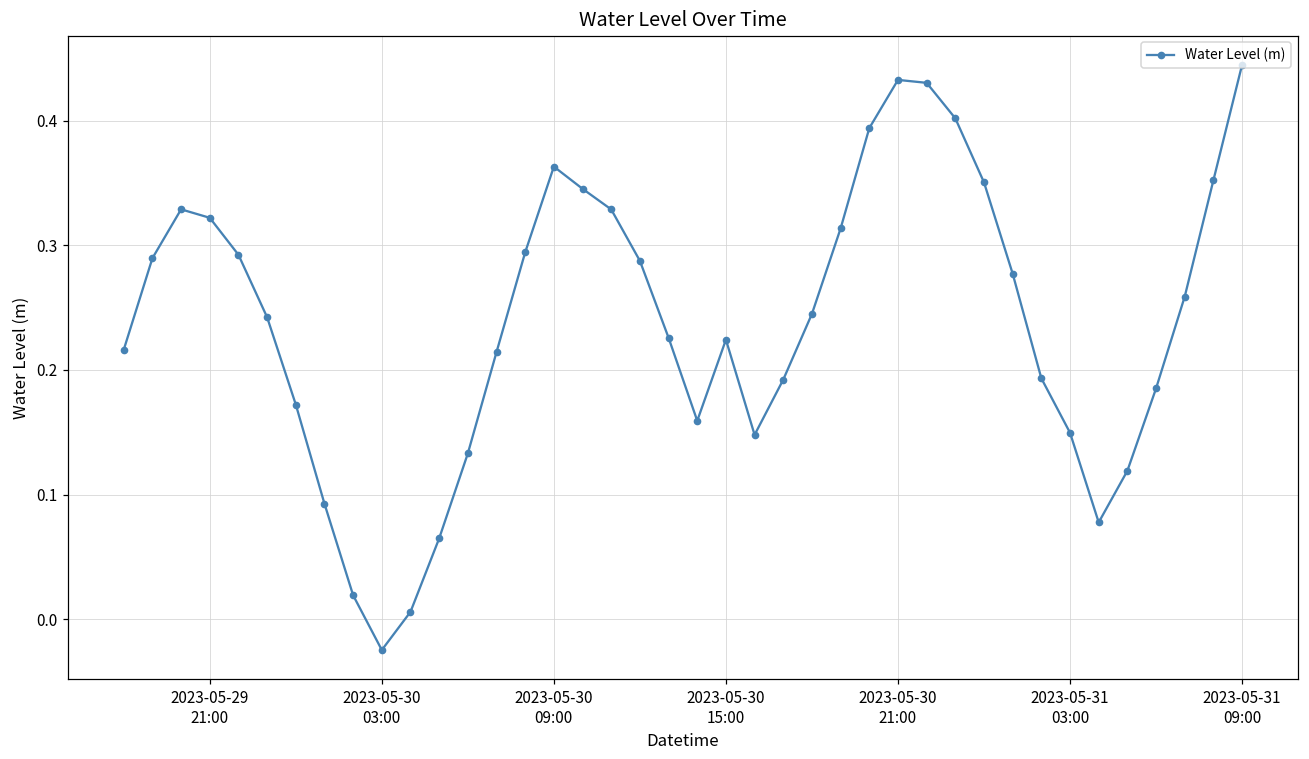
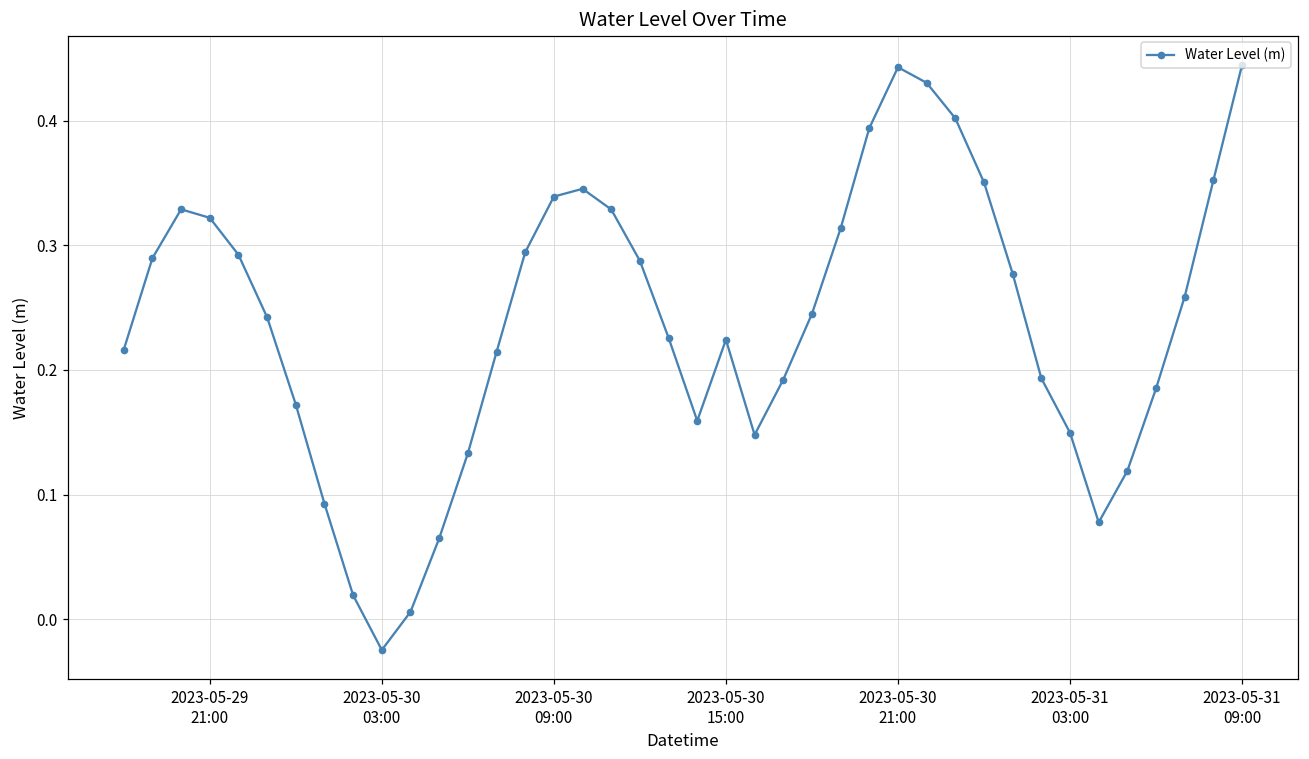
2023-05-30 09:00: 0.363 -> 0.339
2023-05-30 21:00: 0.433 -> 0.443
